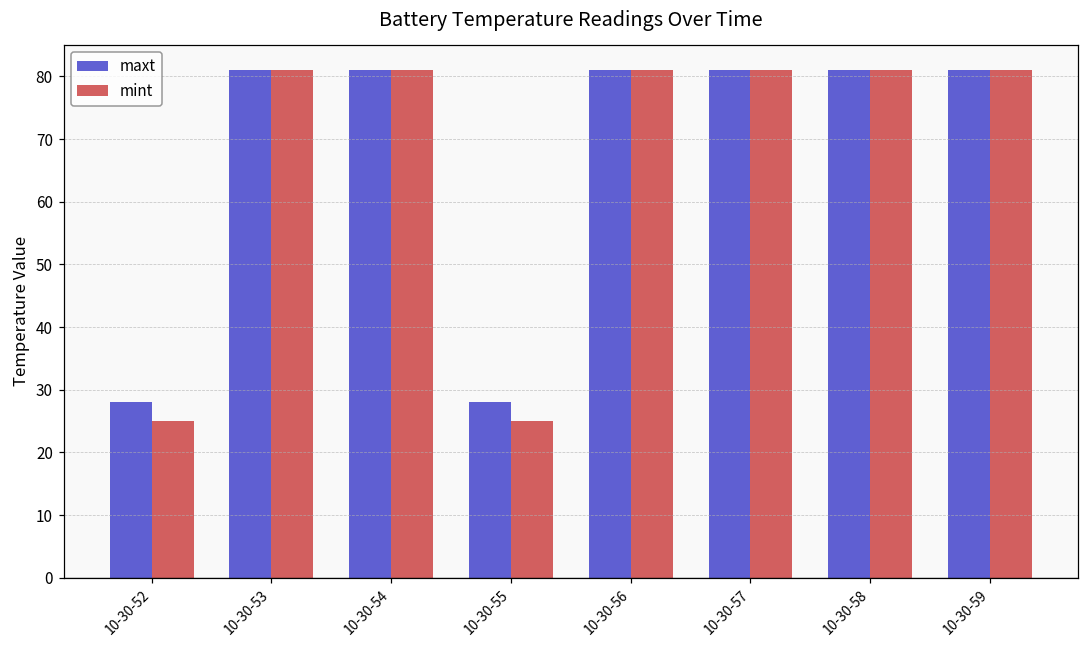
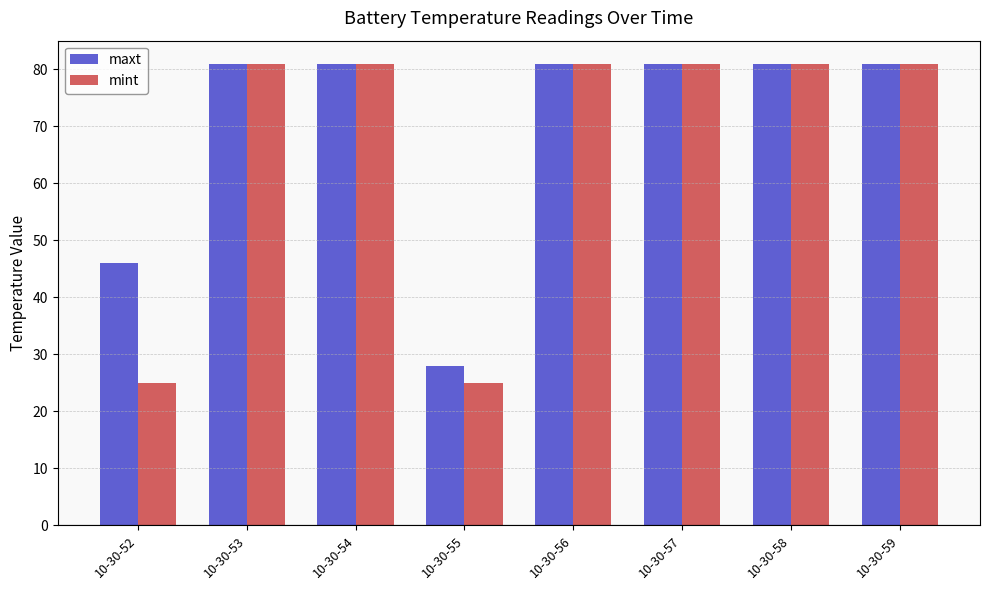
maxt, 10-30-52: 28 -> 46
